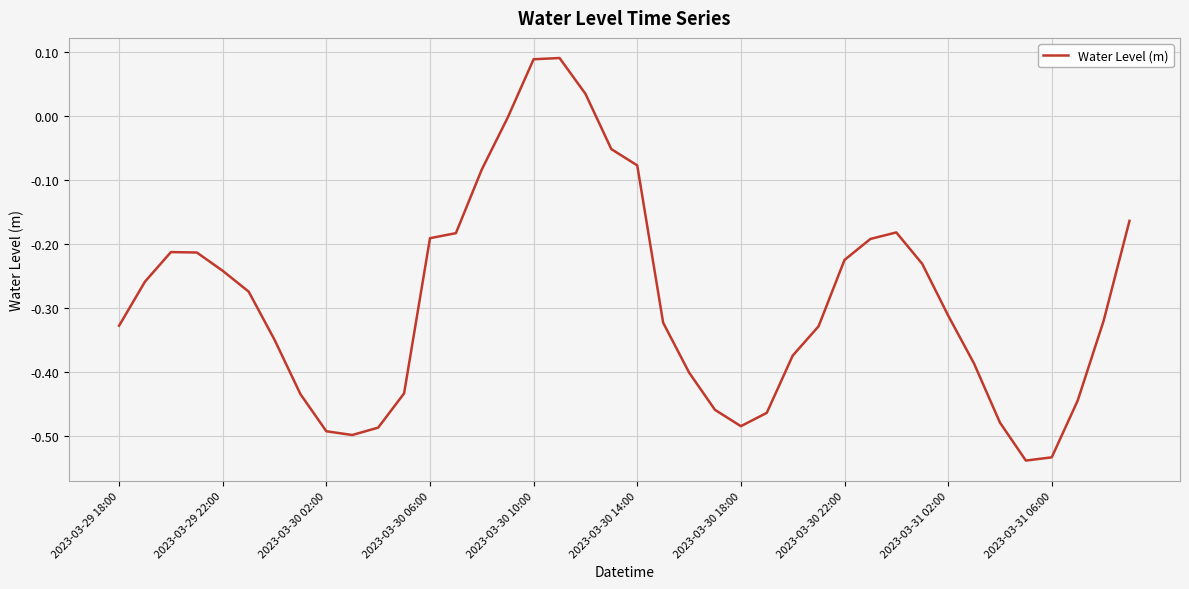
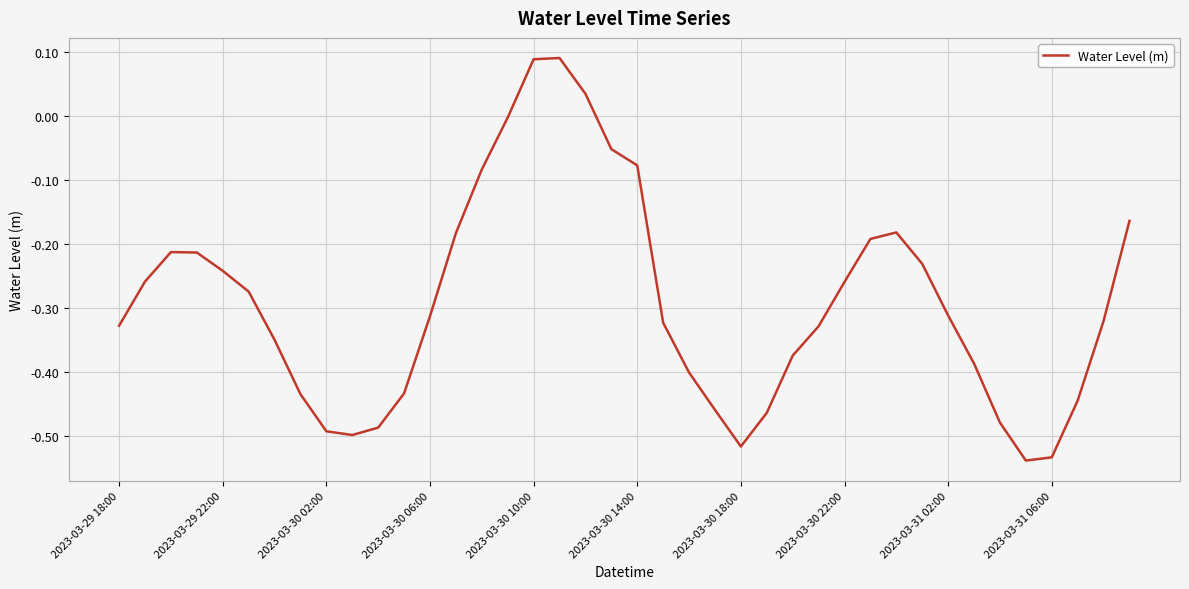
2023-03-30 06:00: -0.19 -> -0.31
2023-03-30 18:00: -0.49 -> -0.52
2023-03-30 22:00: -0.23 -> -0.26
